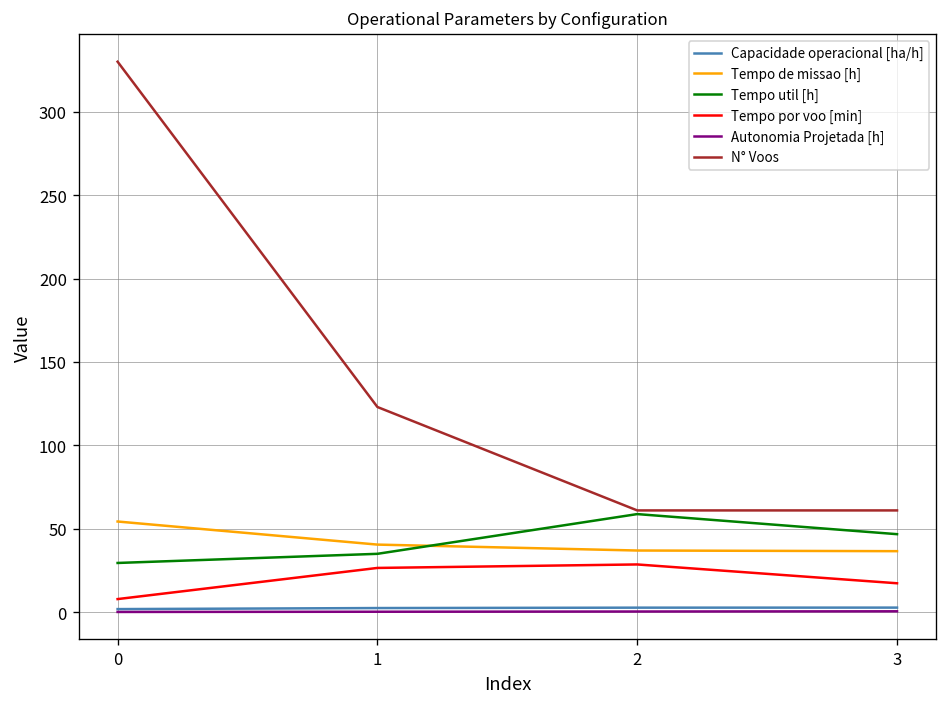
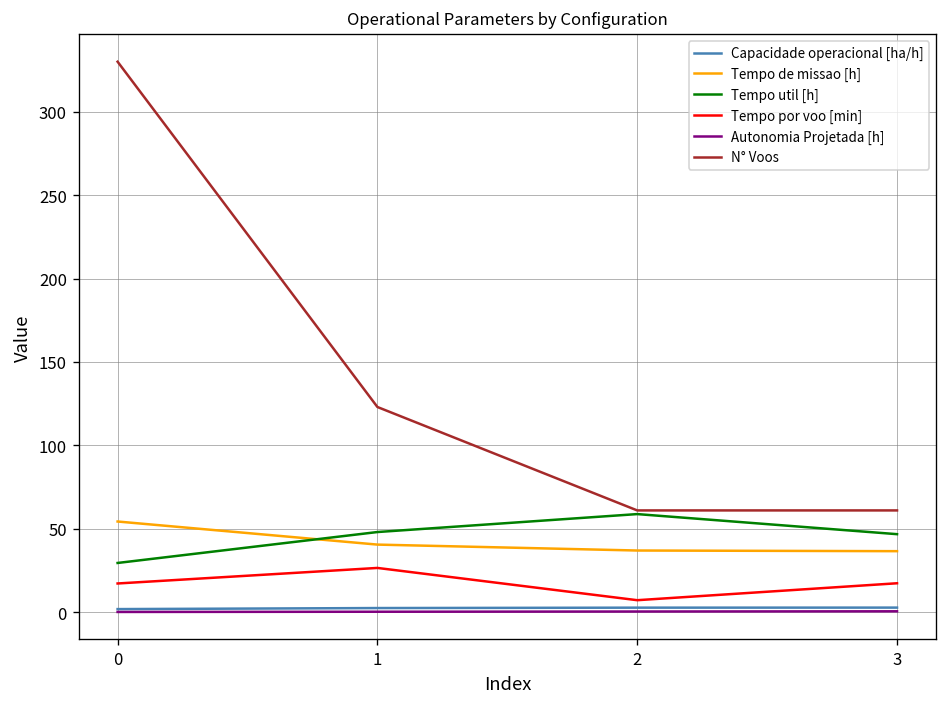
Tempo por voo [min], 0: 8 -> 17
Tempo util [h], 1: 35 -> 48
Tempo por voo [min], 2: 29 -> 7
